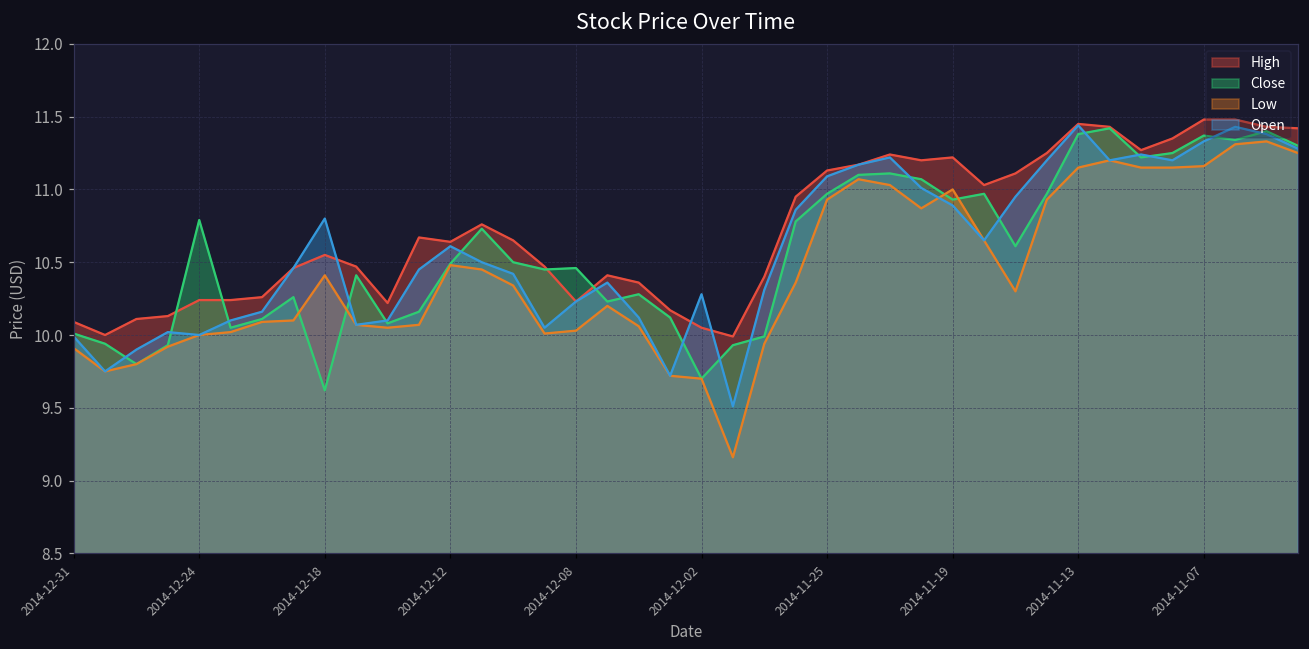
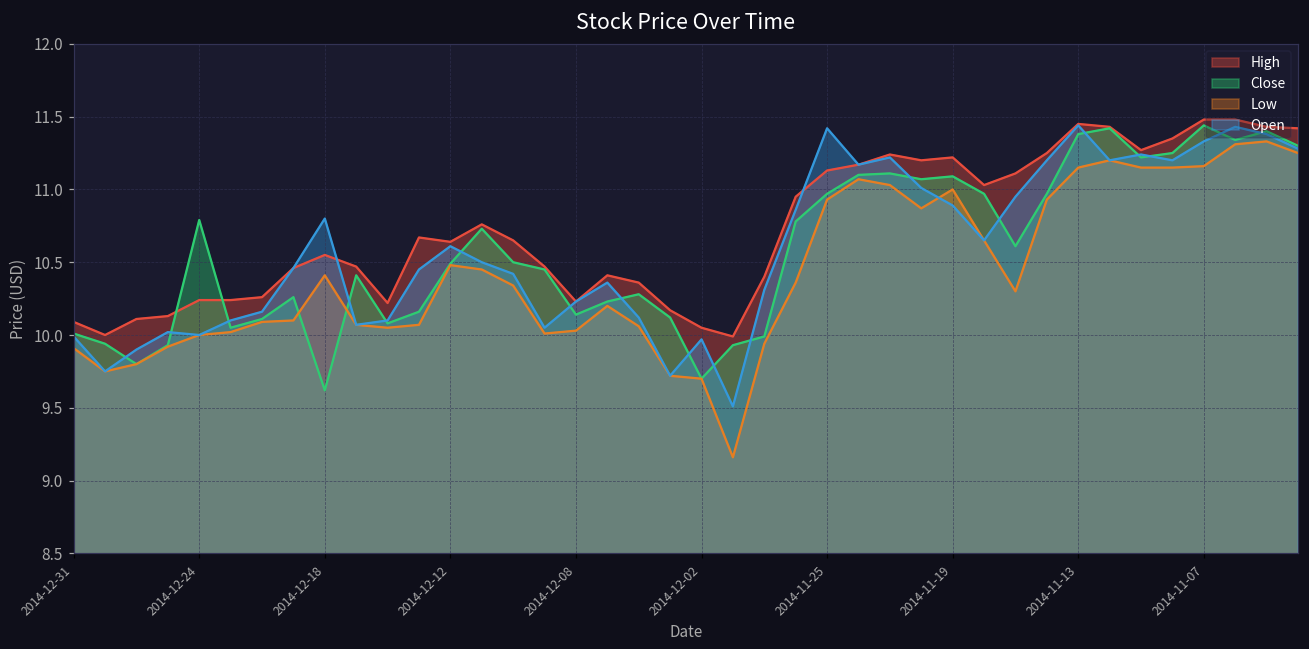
Close, 2014-12-08: 10.46 -> 10.14
Open, 2014-12-02: 10.28 -> 9.97
Open, 2014-11-25: 11.09 -> 11.42
Close, 2014-11-19: 10.93 -> 11.09
Close, 2014-11-07: 11.37 -> 11.44
